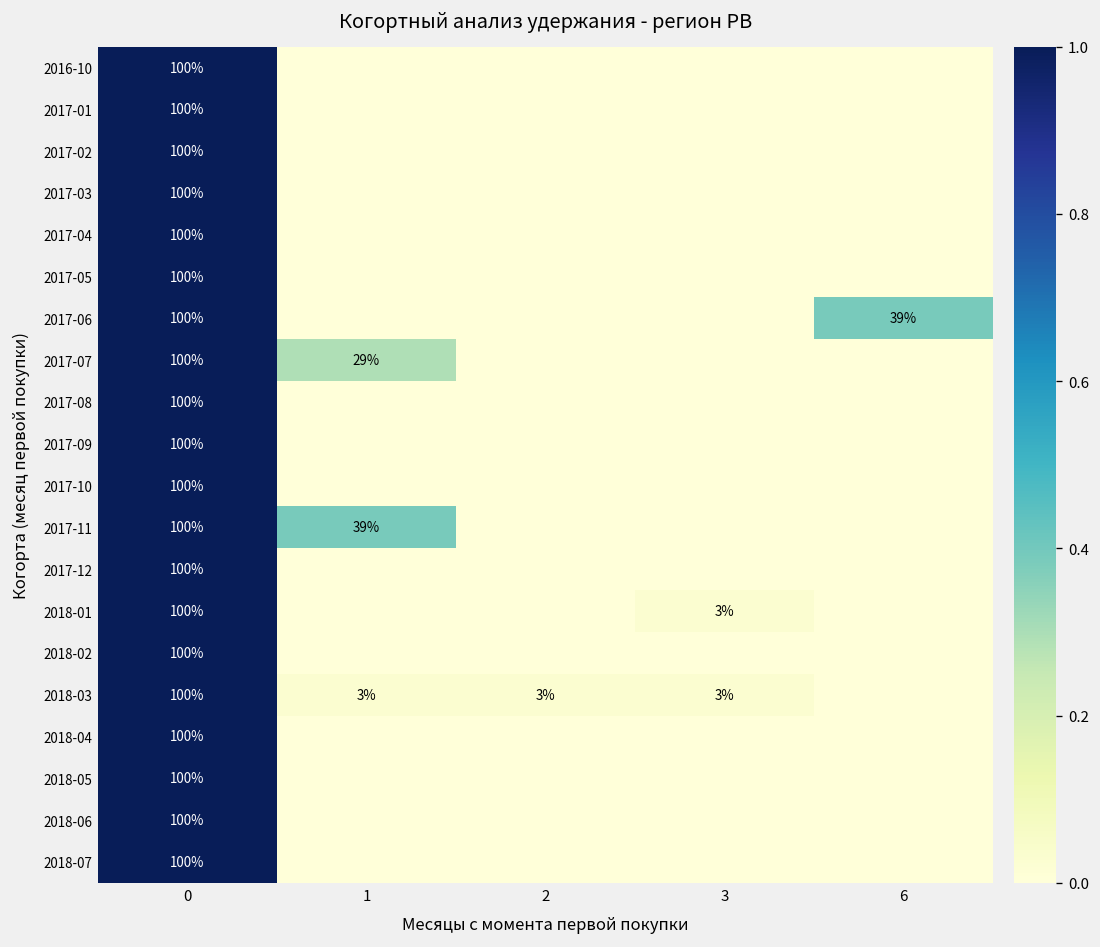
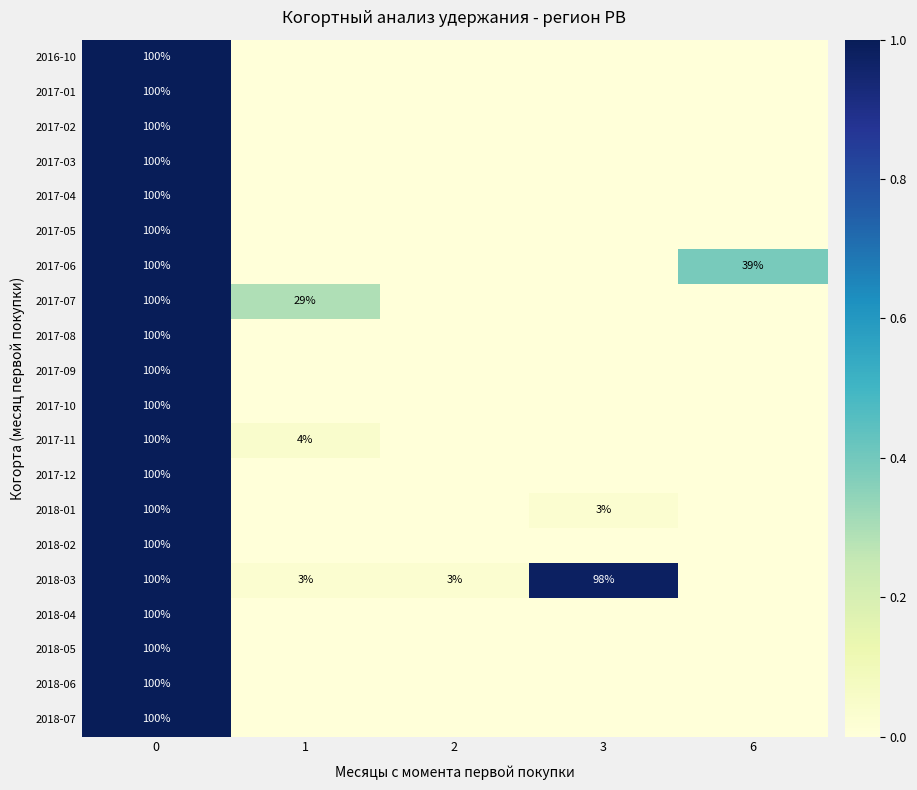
2017-11, 1: 39% -> 4%
2018-03, 3: 3% -> 98%
